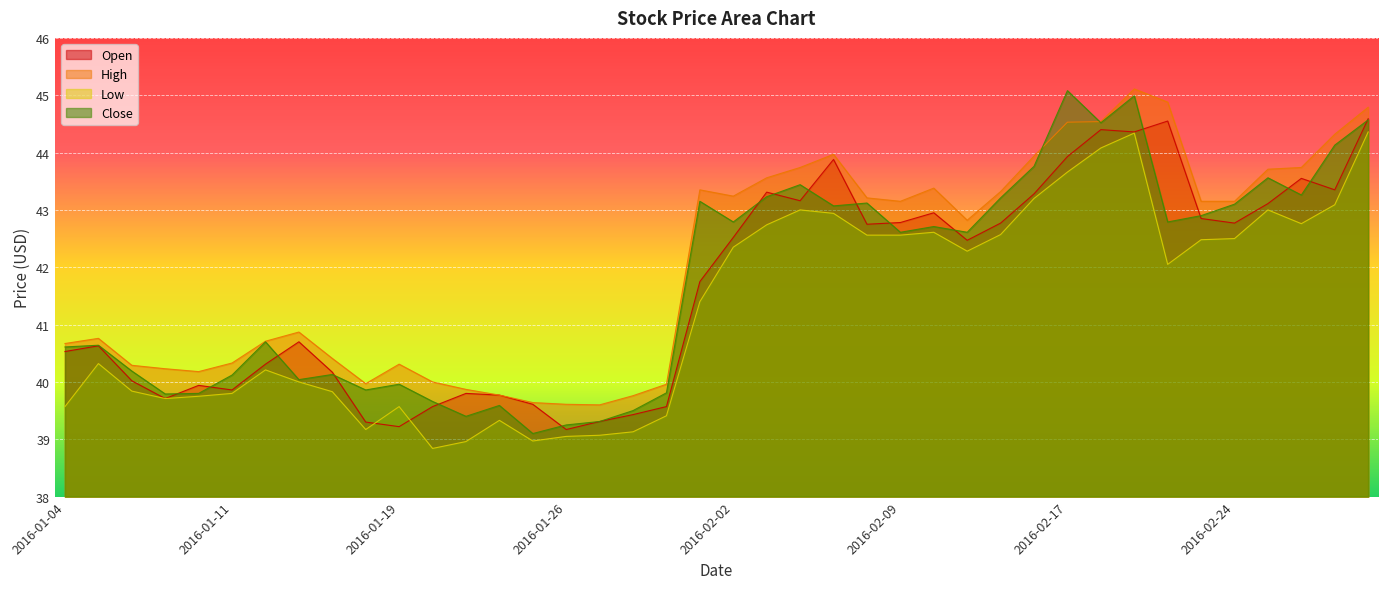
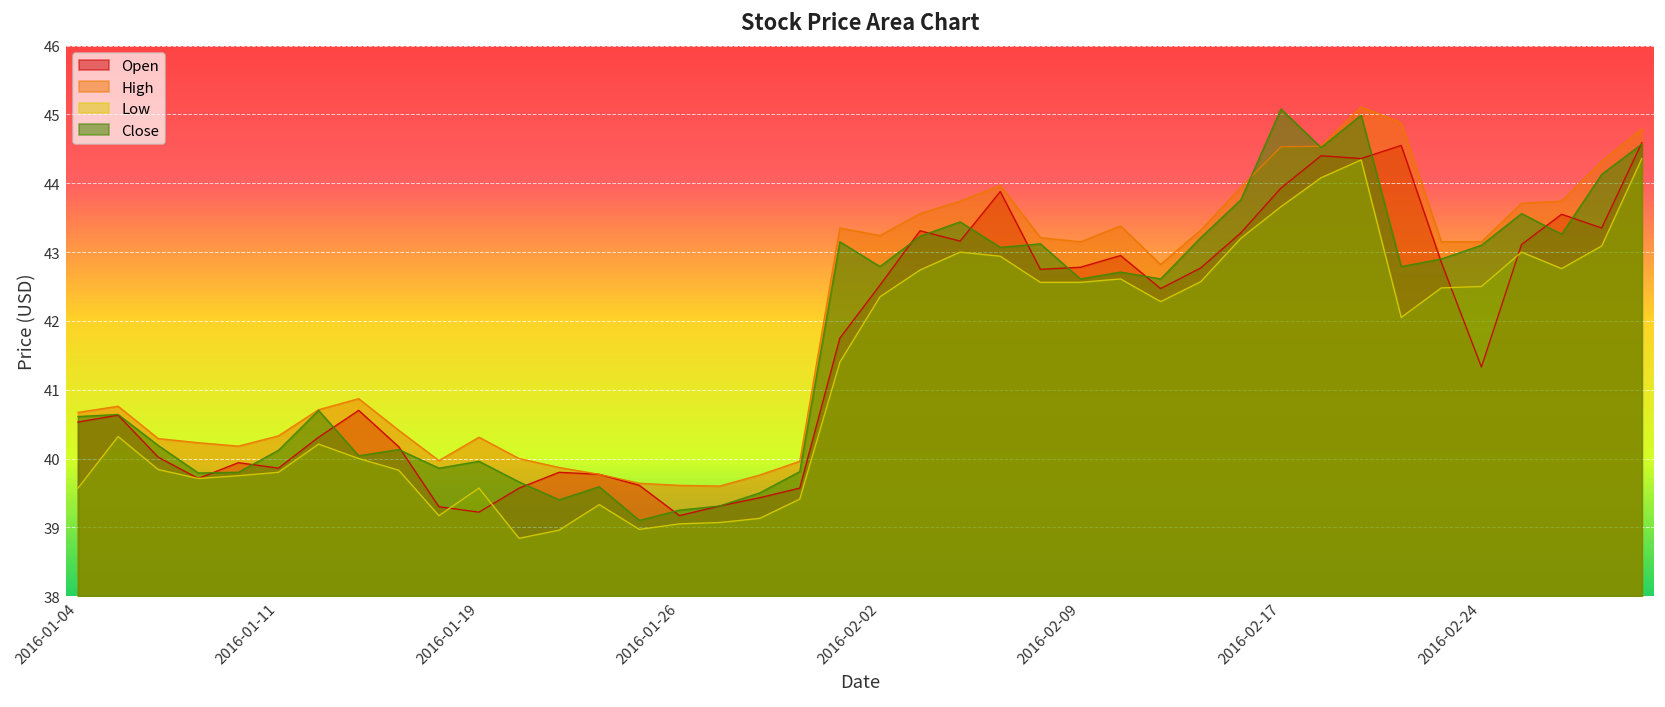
Open, 2016-02-24: 42.8 -> 41.3
